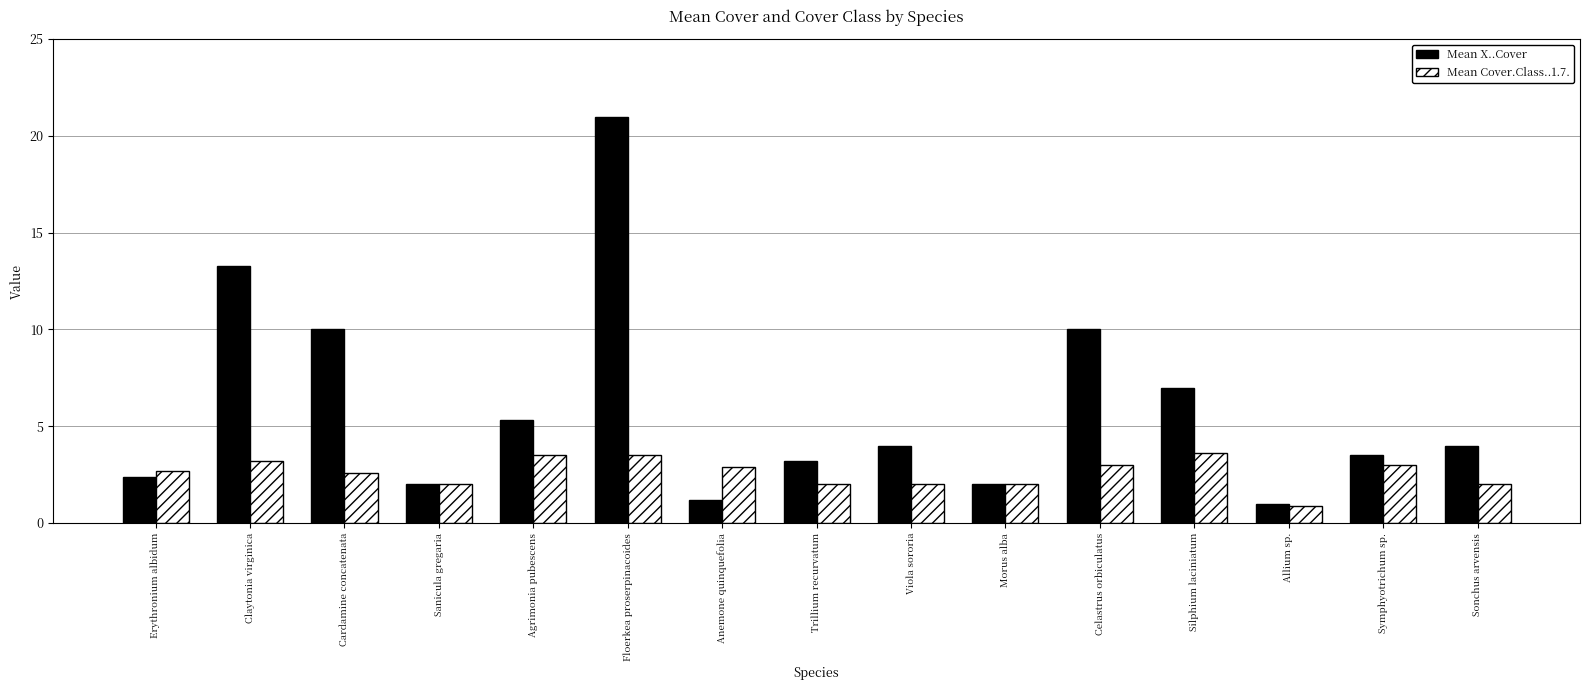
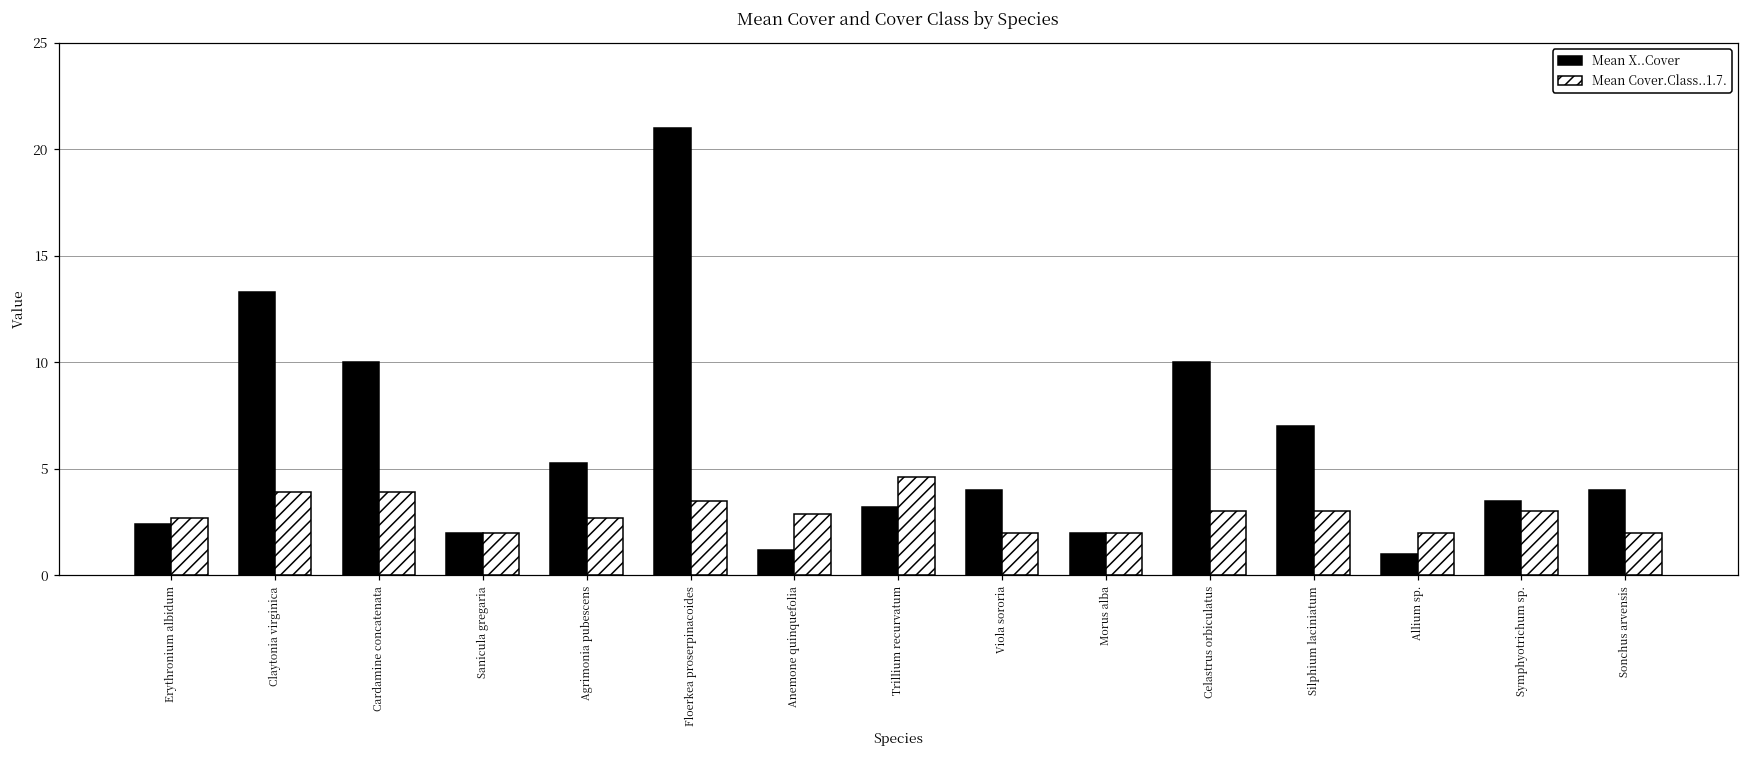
Mean Cover.Class..1.7., Claytonia virginica: 3.2 -> 3.9
Mean Cover.Class..1.7., Cardamine concatenata: 2.6 -> 3.9
Mean Cover.Class..1.7., Agrimonia pubescens: 3.5 -> 2.7
Mean Cover.Class..1.7., Trillium recurvatum: 2.0 -> 4.6
Mean Cover.Class..1.7., Silphium laciniatum: 3.6 -> 3.0
Mean Cover.Class..1.7., Allium sp.: 0.9 -> 2.0
